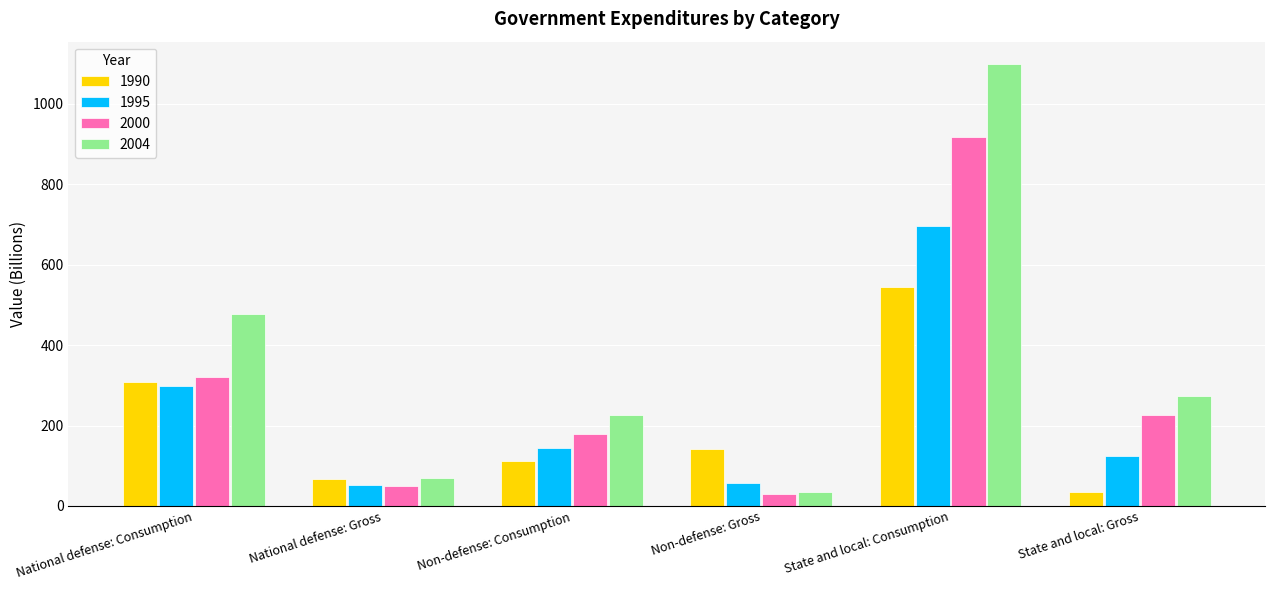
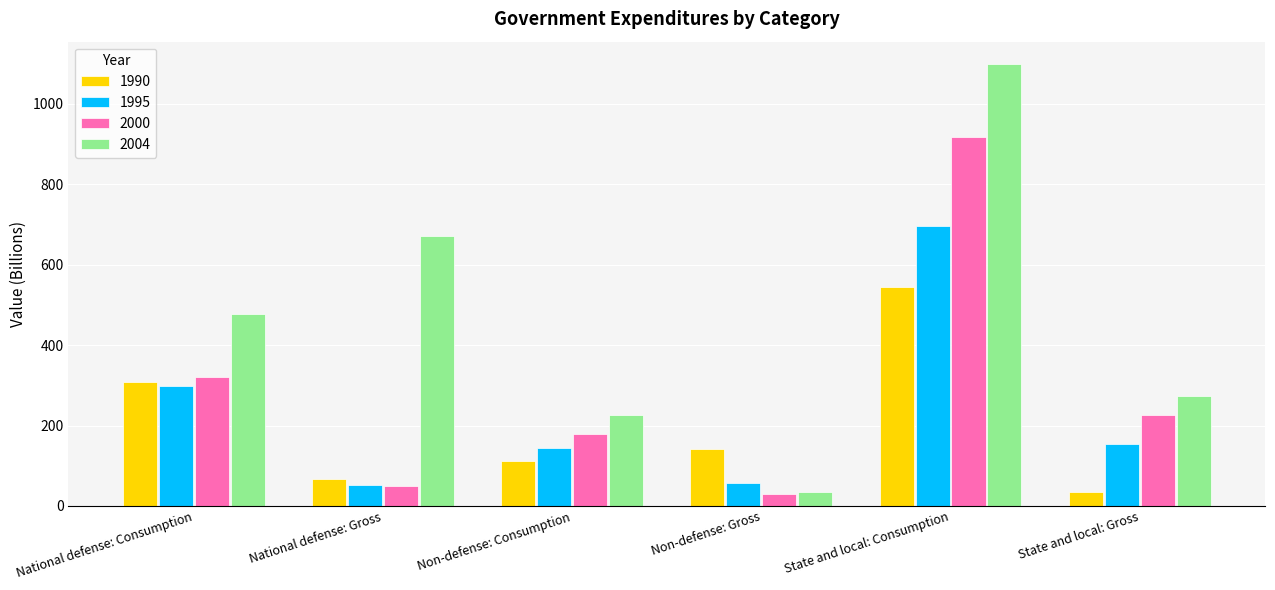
2004, National defense: Gross: 70 -> 670
1995, State and local: Gross: 120 -> 150
